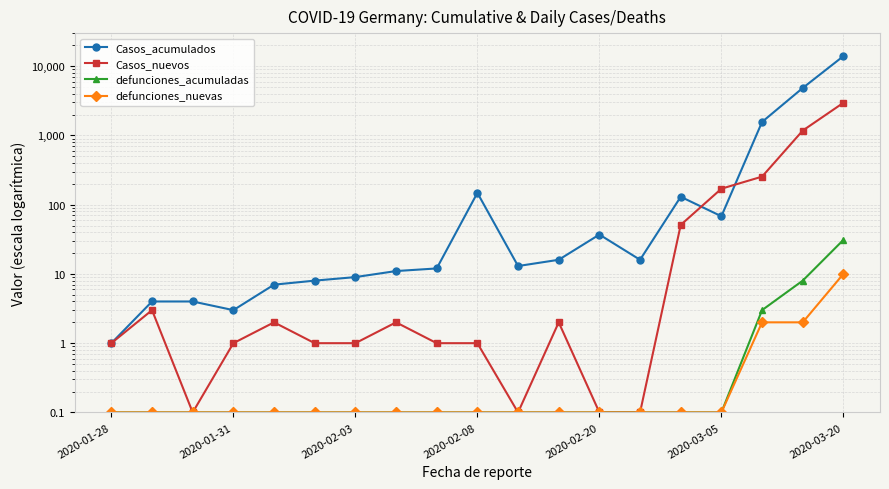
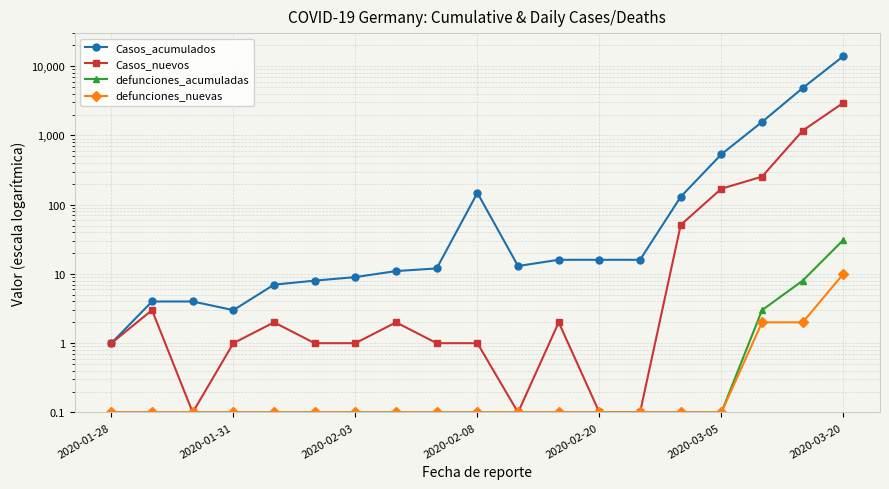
Casos_acumulados, 2020-02-20: 40 -> 16
Casos_acumulados, 2020-03-05: 70 -> 500
